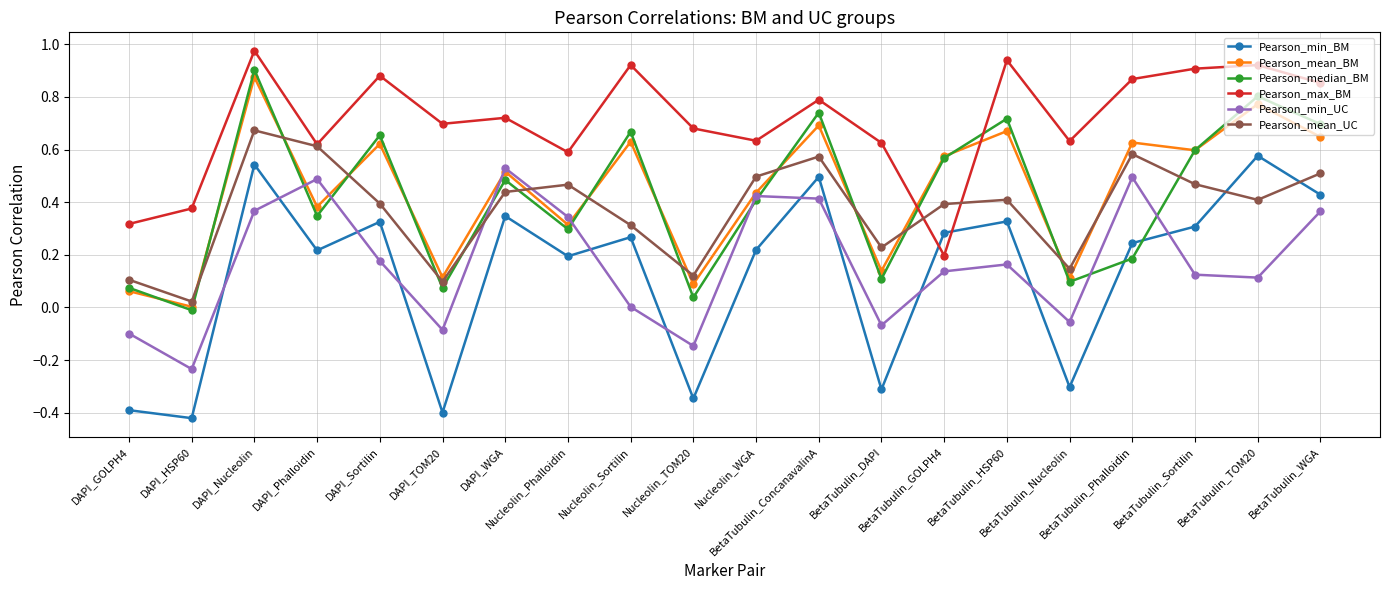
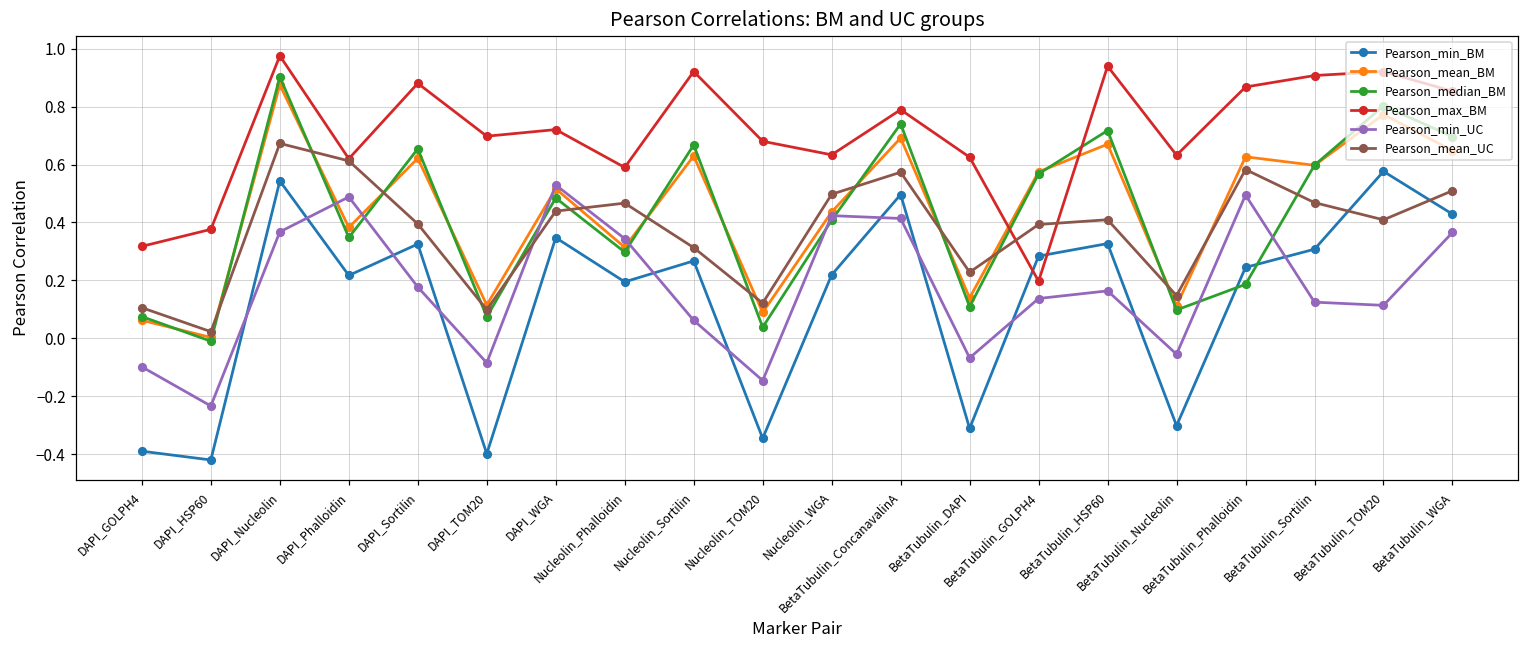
Pearson_min_UC, Nucleolin_Sortilin: 0.00 -> 0.06
